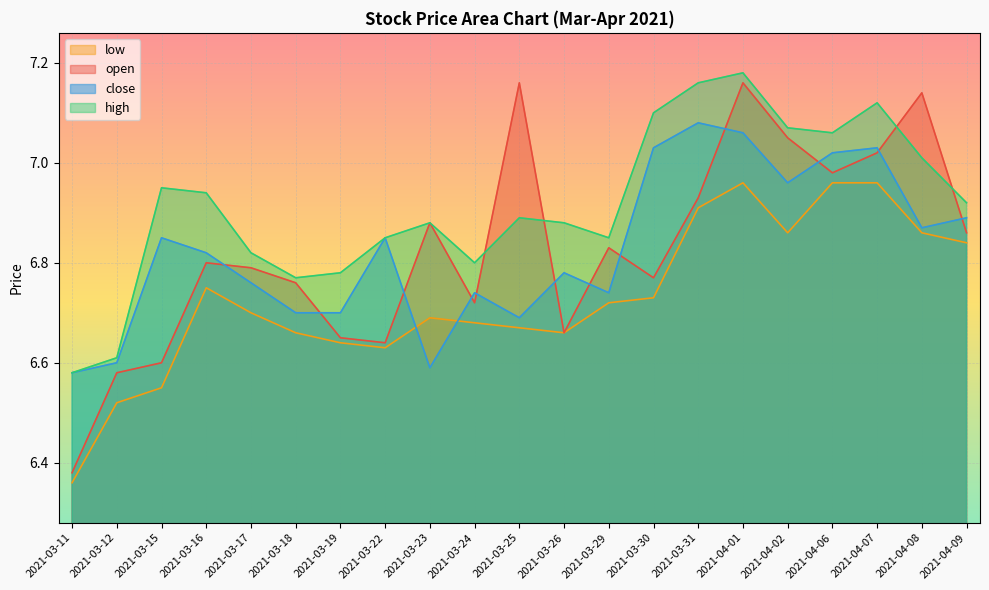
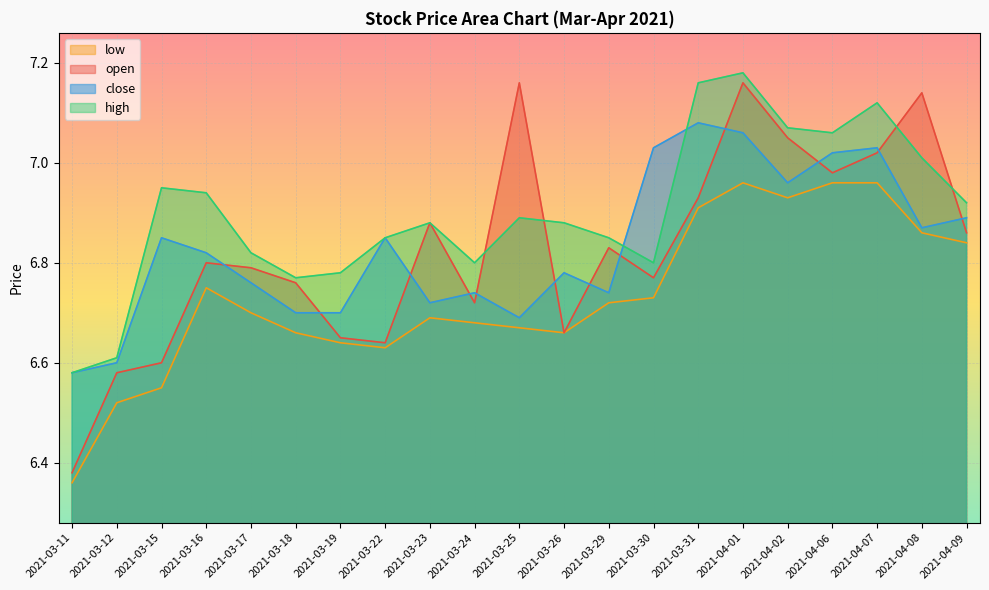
close, 2021-03-23: 6.59 -> 6.72
high, 2021-03-30: 7.1 -> 6.8
low, 2021-04-02: 6.86 -> 6.93
